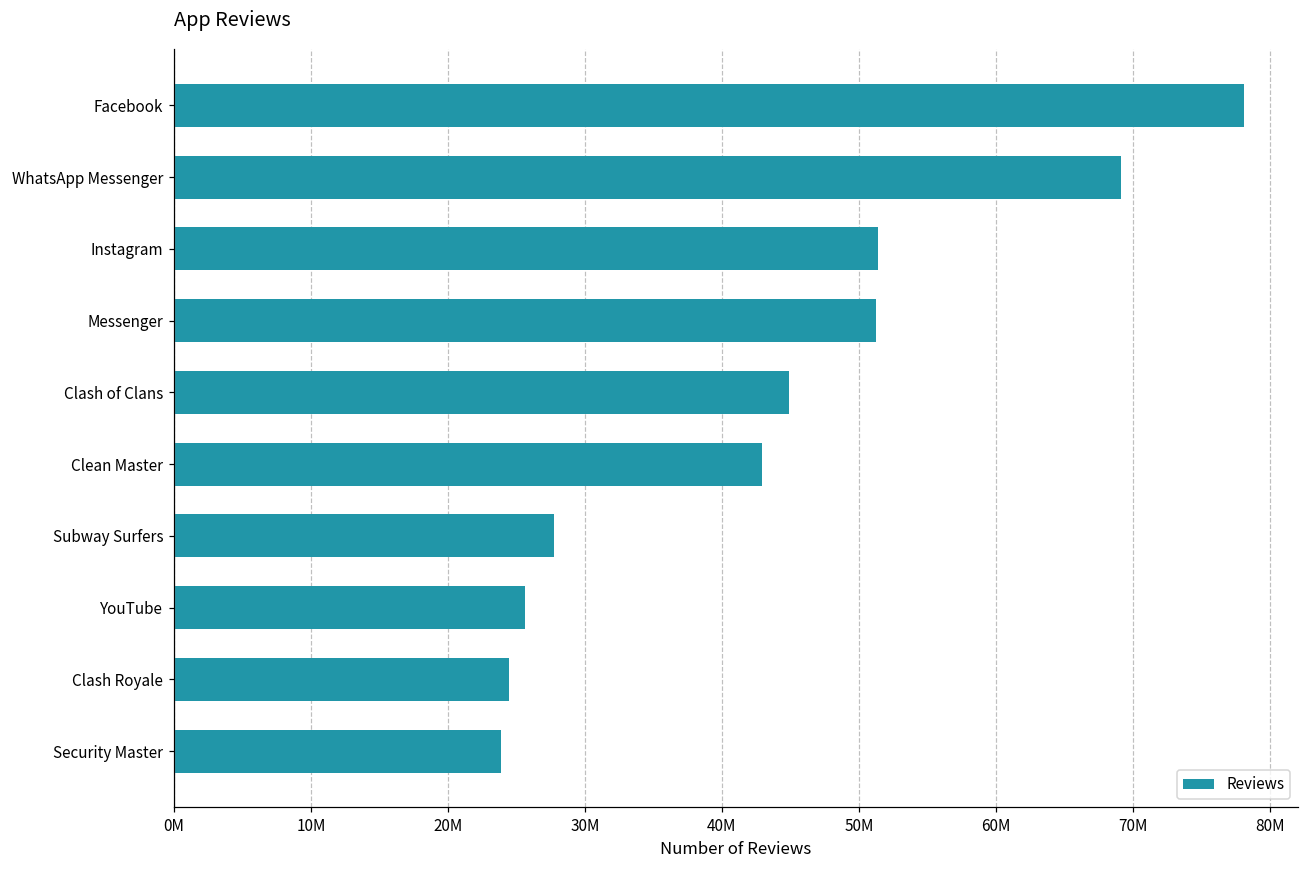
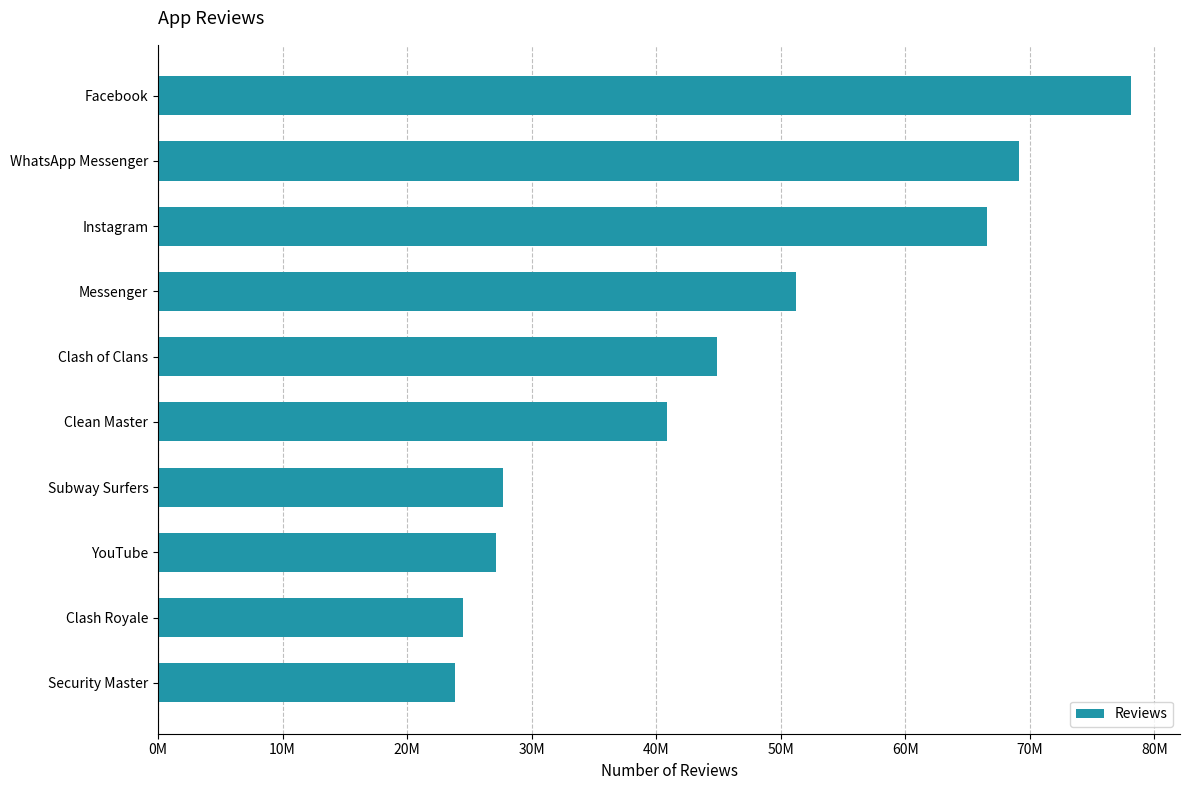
Instagram: 51400000 -> 66600000
Clean Master: 42900000 -> 40900000
YouTube: 25700000 -> 27200000
